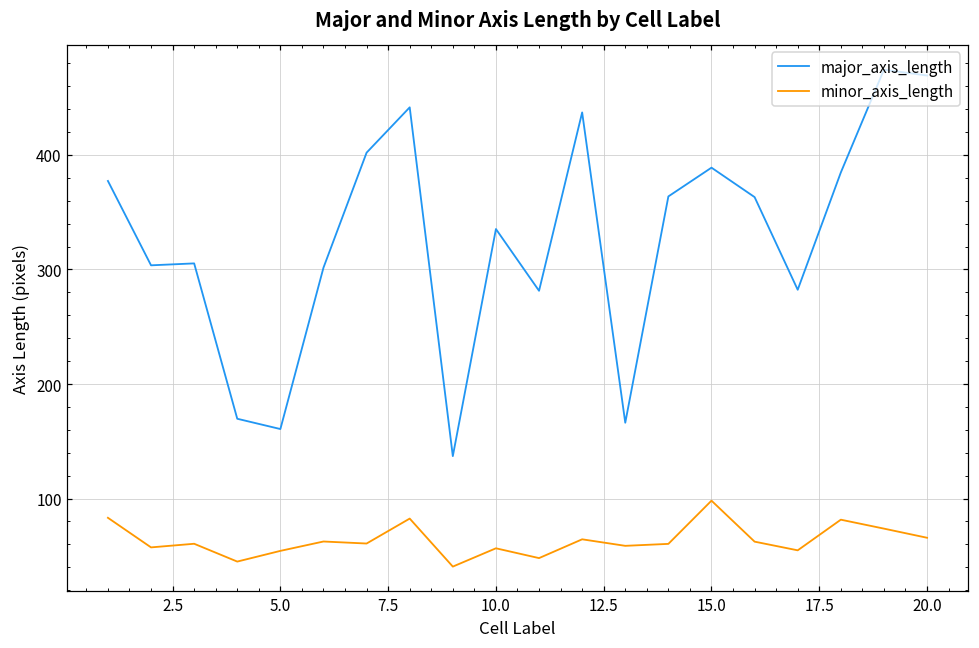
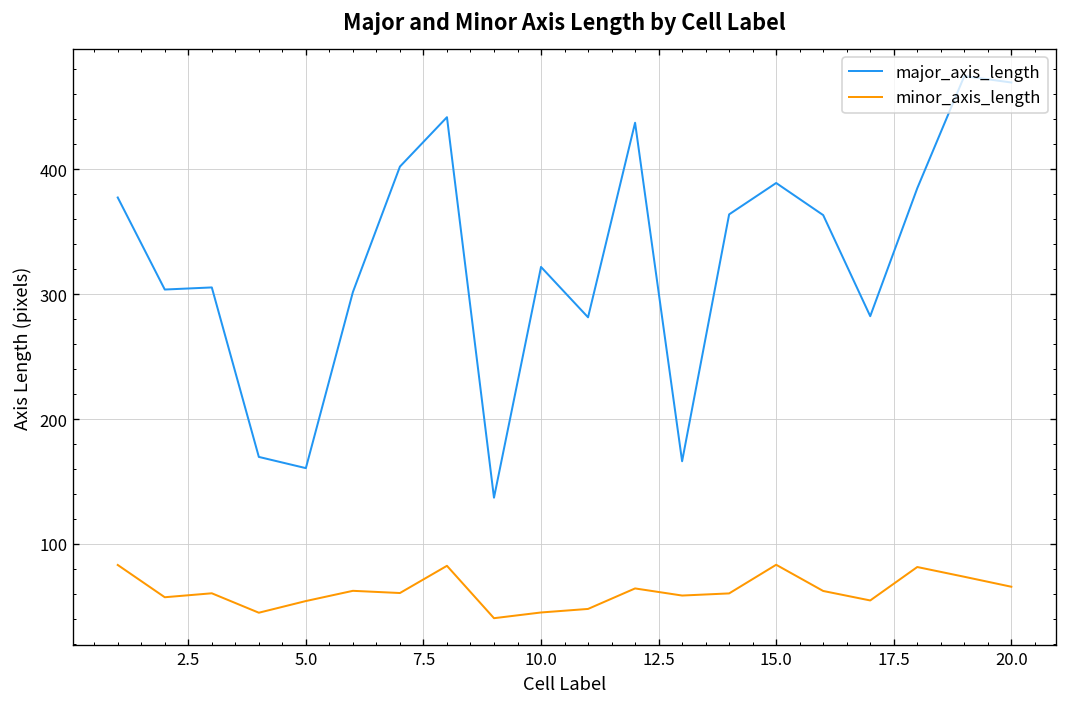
major_axis_length, 10.0: 335 -> 322
minor_axis_length, 10.0: 57 -> 45
minor_axis_length, 15.0: 98 -> 83
